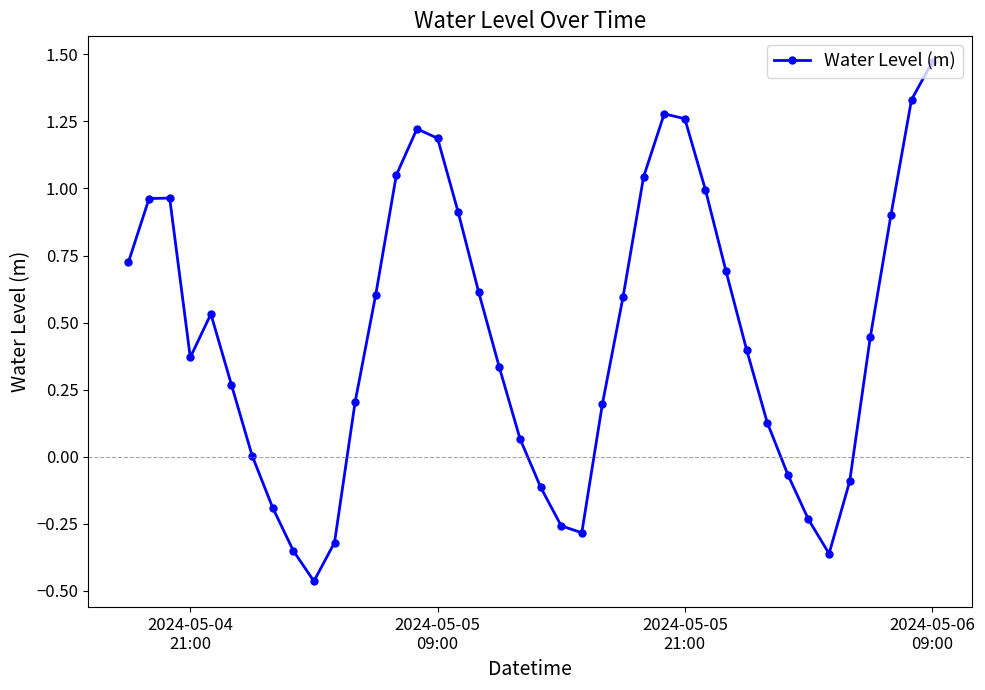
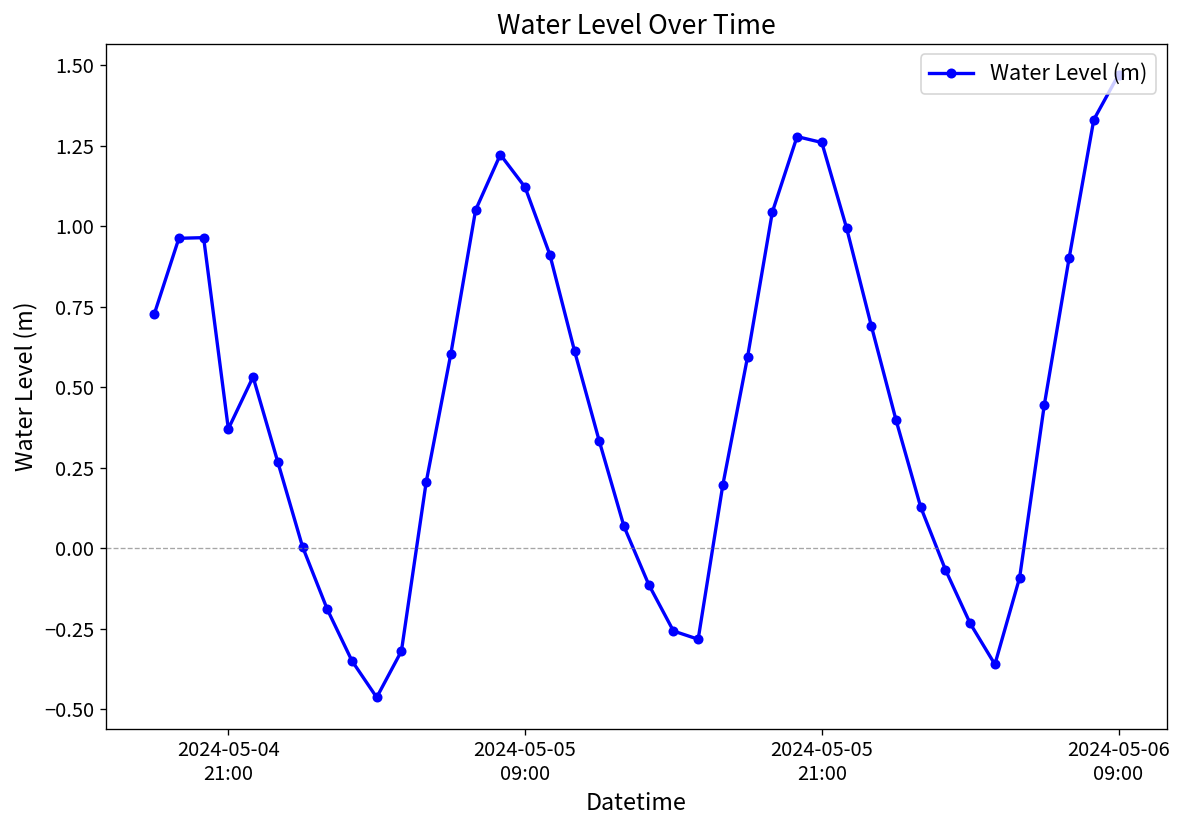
2024-05-05 09:00: 1.19 -> 1.12
